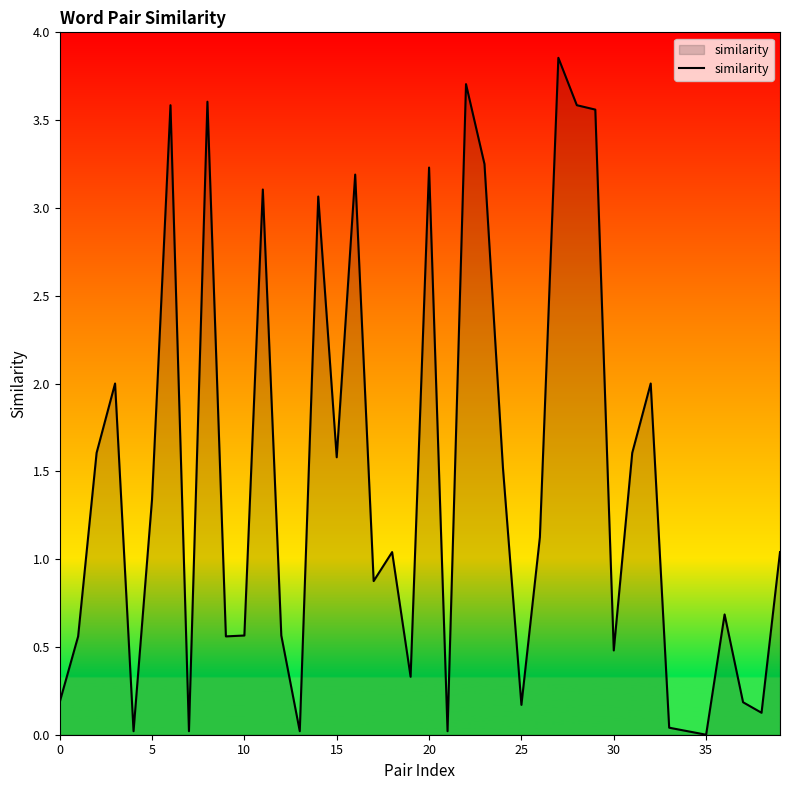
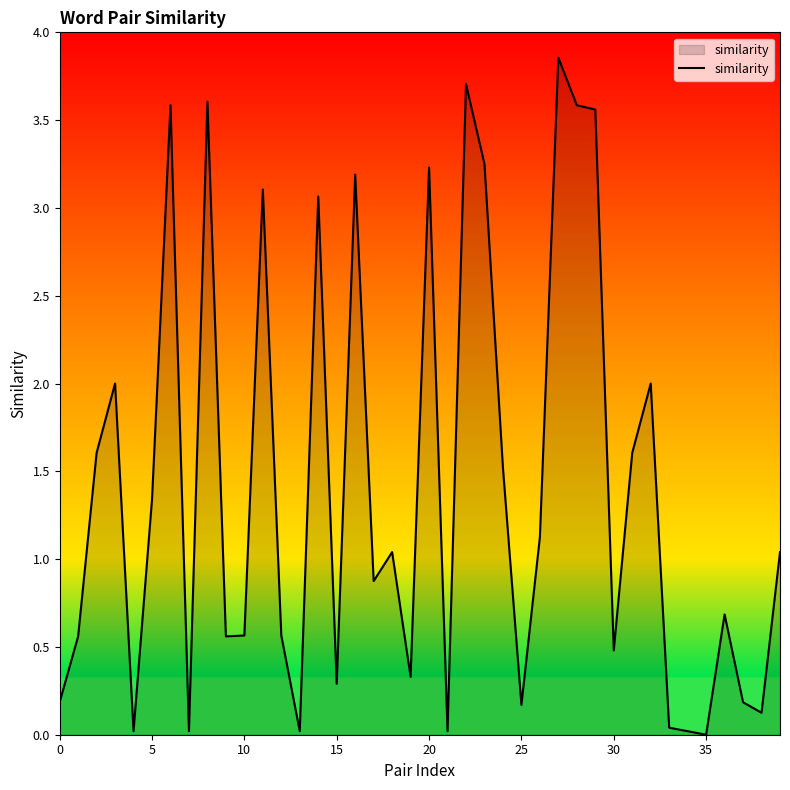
15: 1.58 -> 0.29
